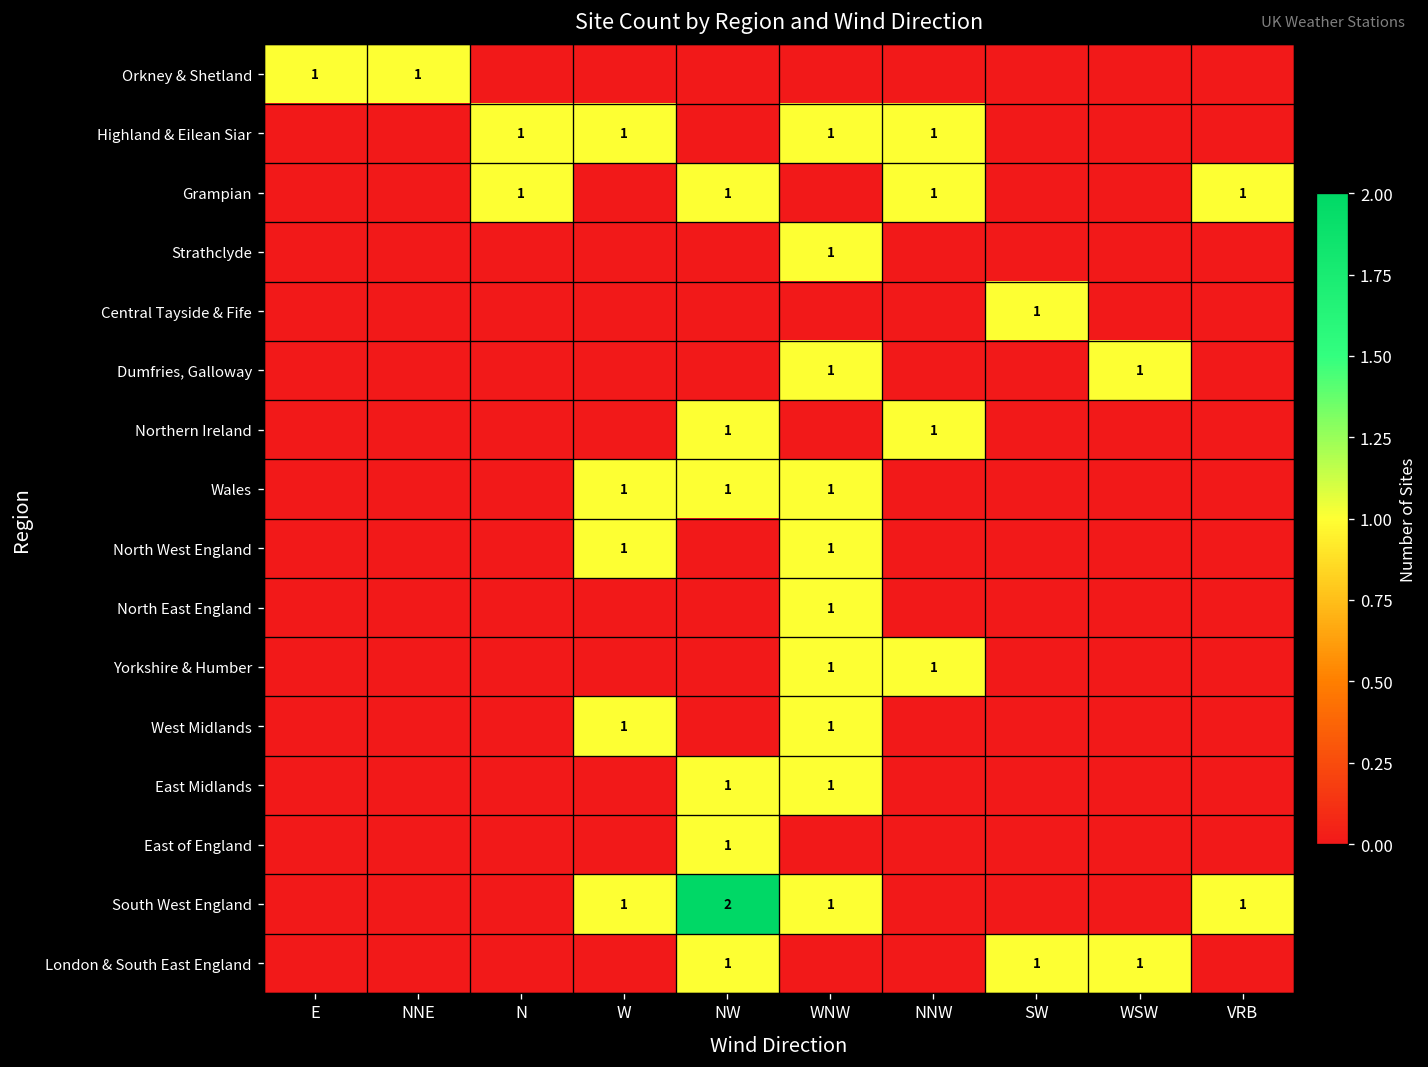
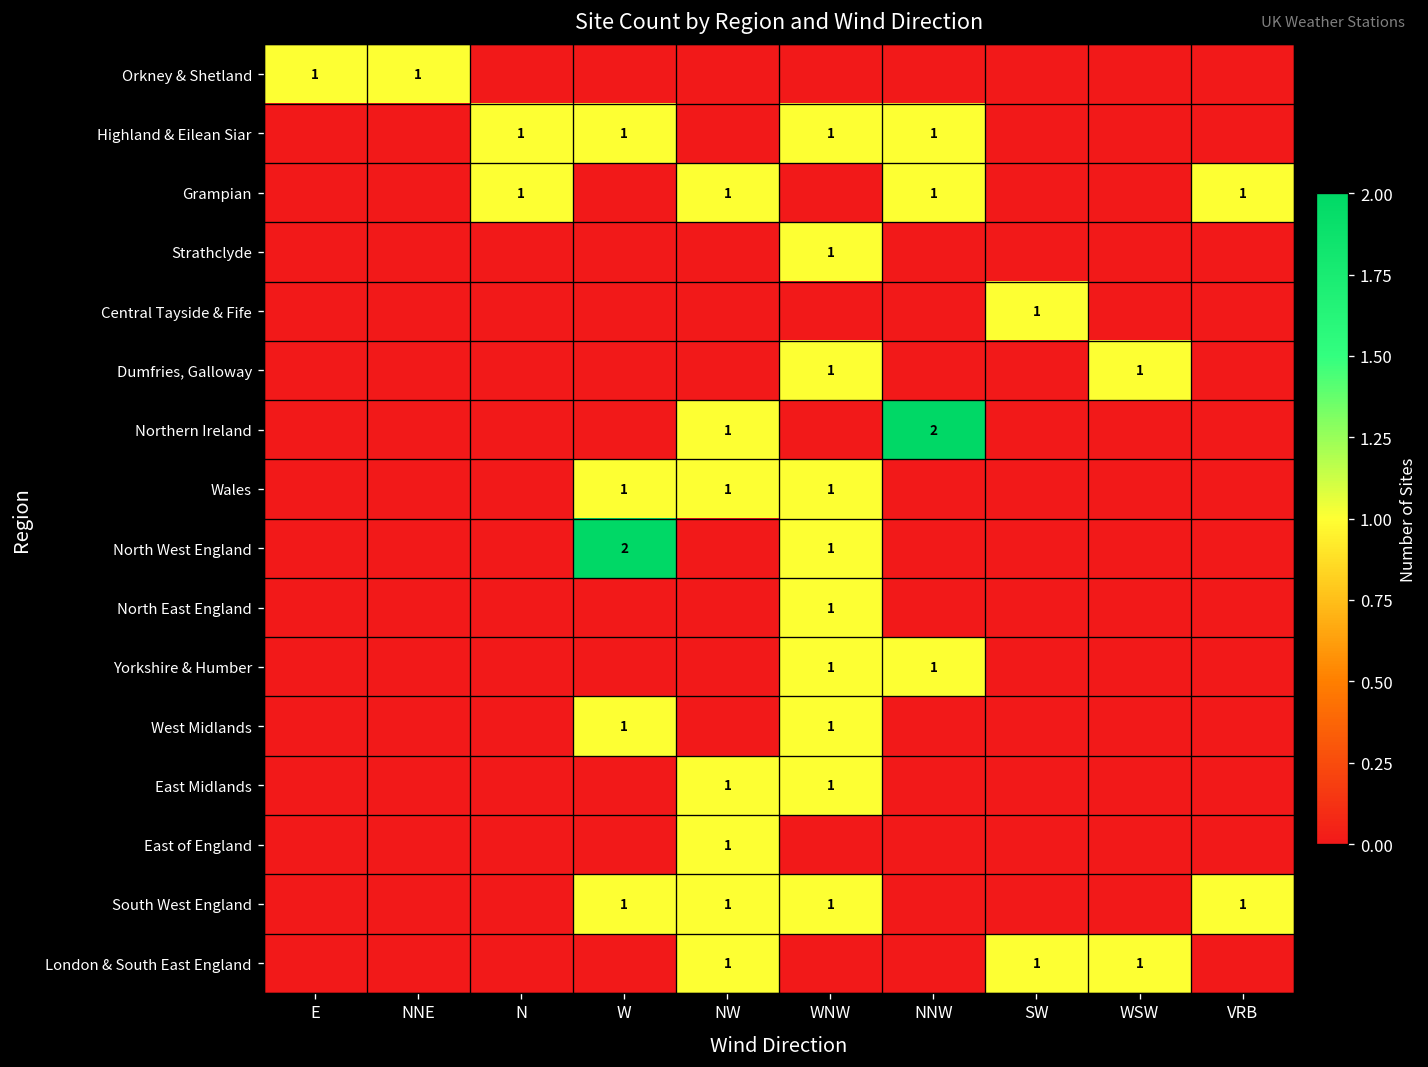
Northern Ireland, NNW: 1 -> 2
North West England, W: 1 -> 2
South West England, NW: 2 -> 1
